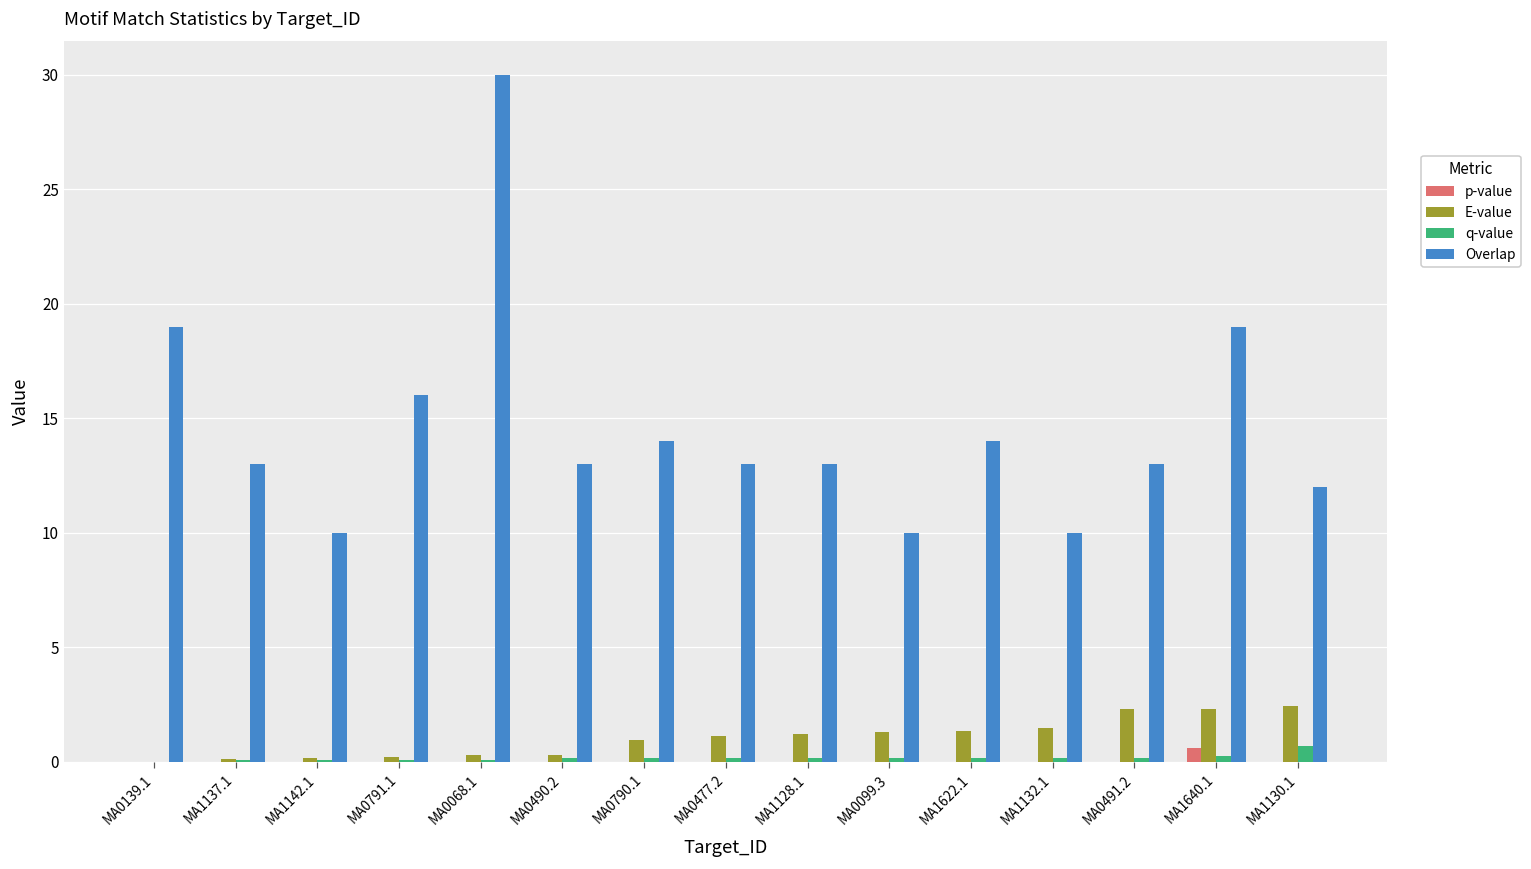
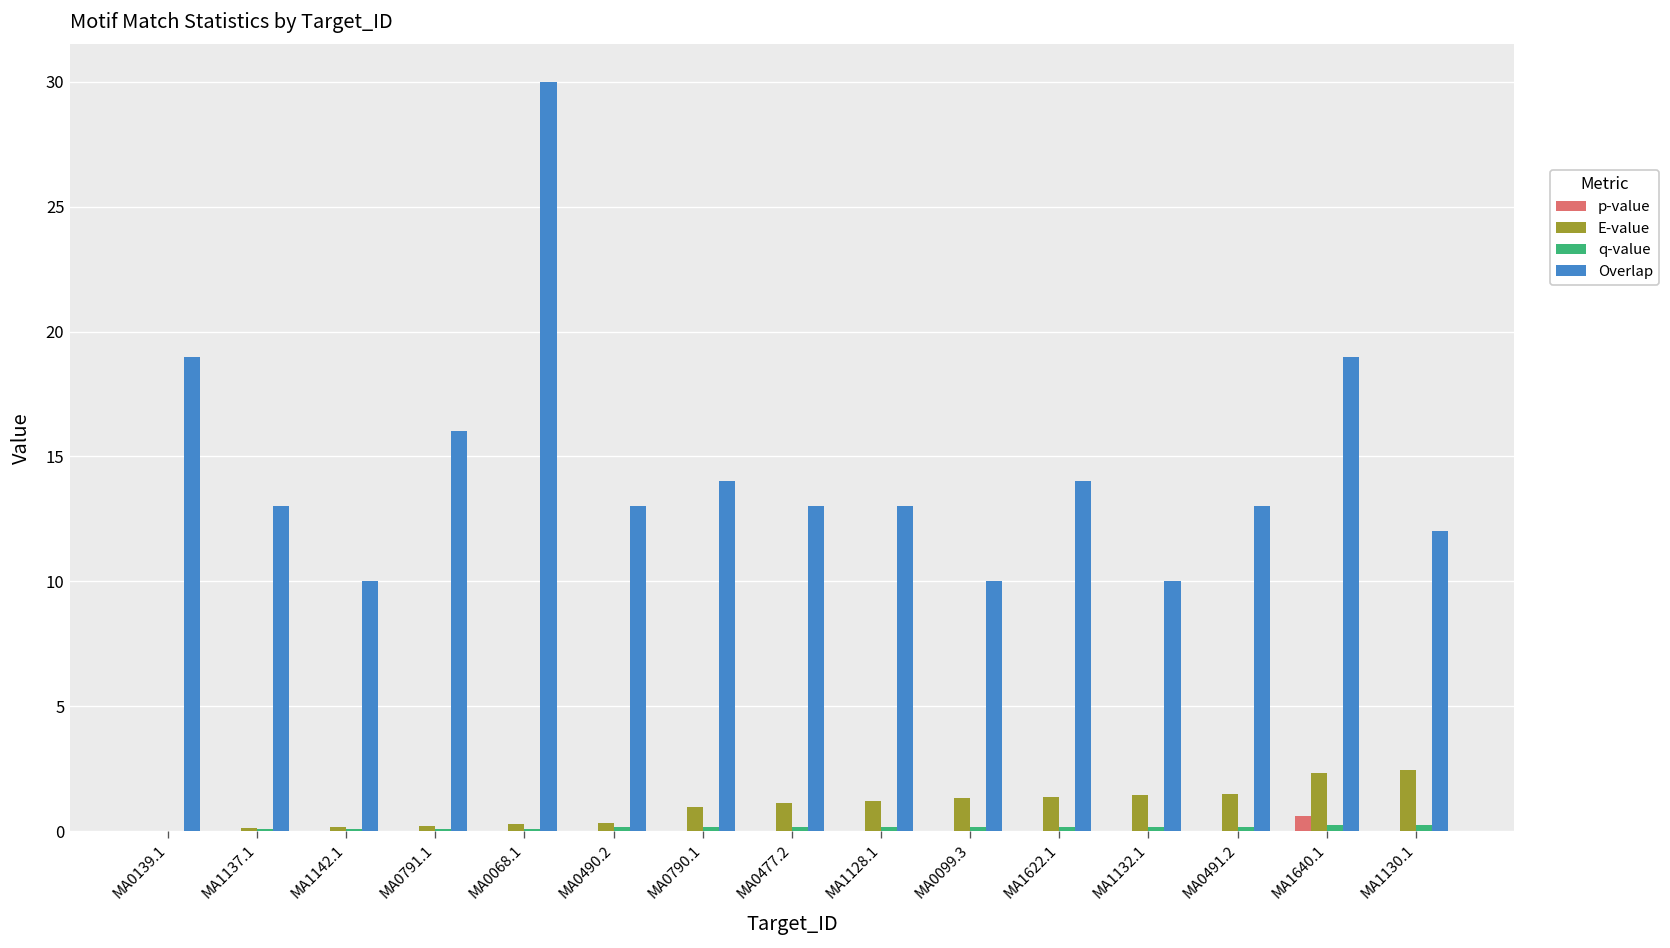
E-value, MA0491.2: 2.3 -> 1.5
q-value, MA1130.1: 0.7 -> 0.3
